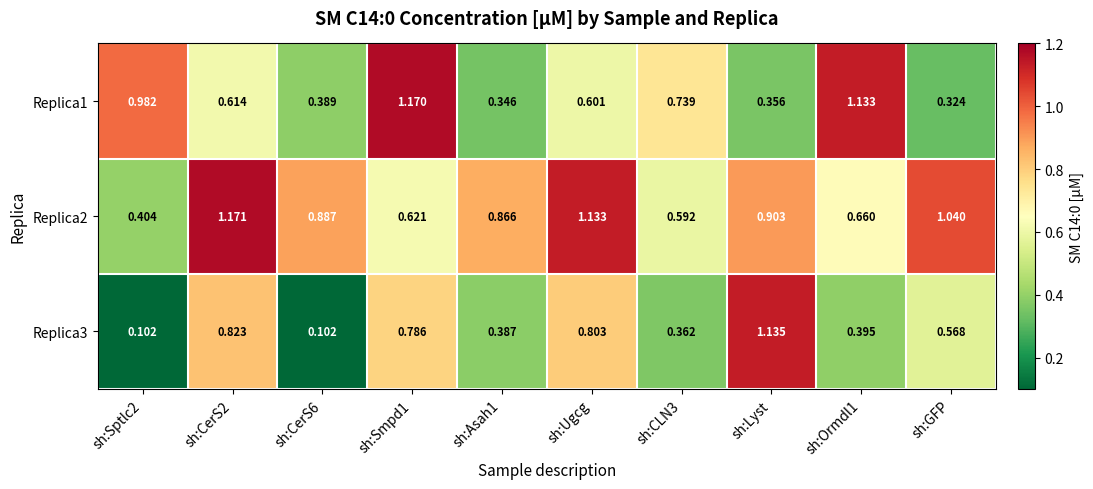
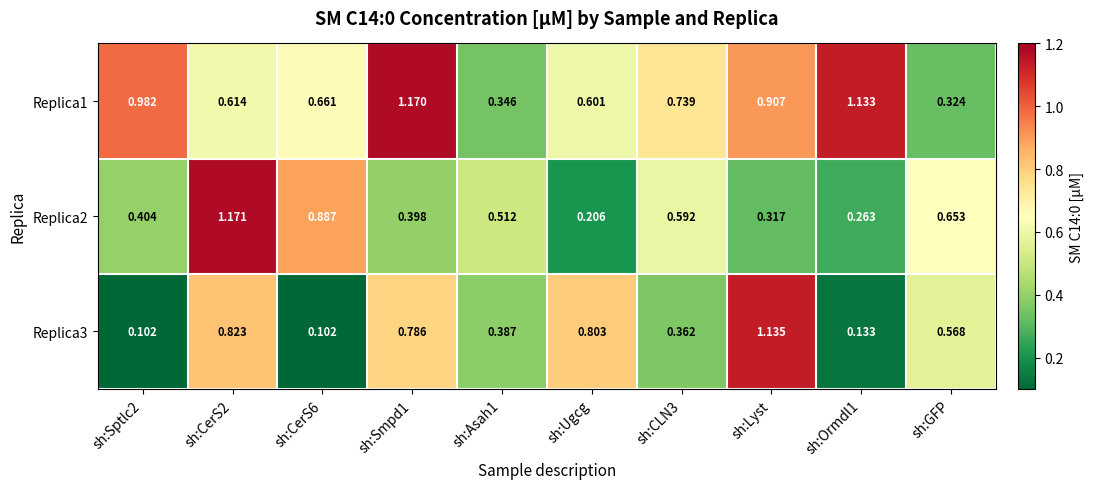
Replica1, sh:CerS6: 0.389 -> 0.661
Replica1, sh:Lyst: 0.356 -> 0.907
Replica2, sh:Smpd1: 0.621 -> 0.398
Replica2, sh:Asah1: 0.866 -> 0.512
Replica2, sh:Ugcg: 1.133 -> 0.206
Replica2, sh:Lyst: 0.903 -> 0.317
Replica2, sh:Ormdl1: 0.660 -> 0.263
Replica2, sh:GFP: 1.040 -> 0.653
Replica3, sh:Ormdl1: 0.395 -> 0.133
